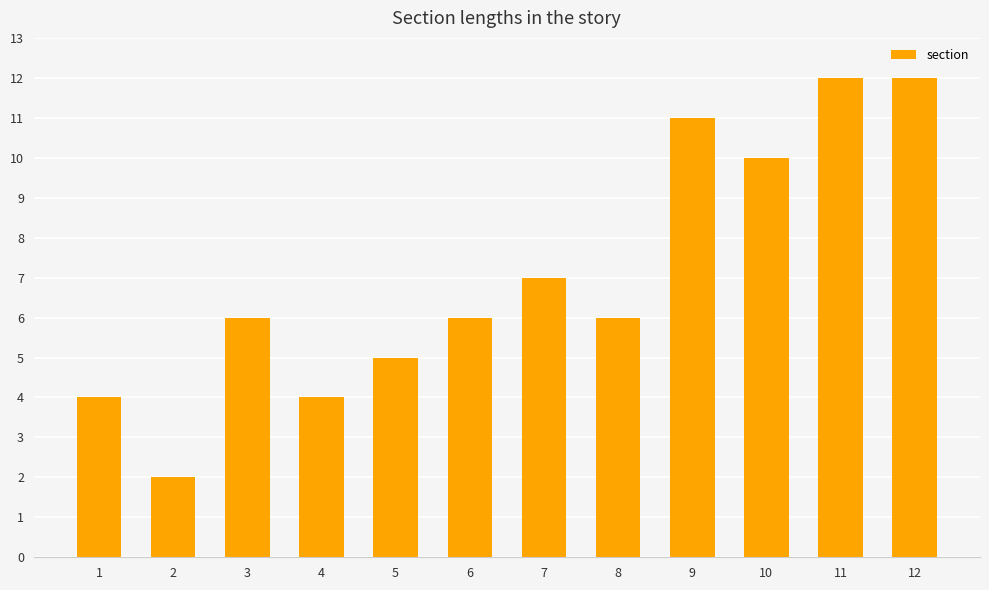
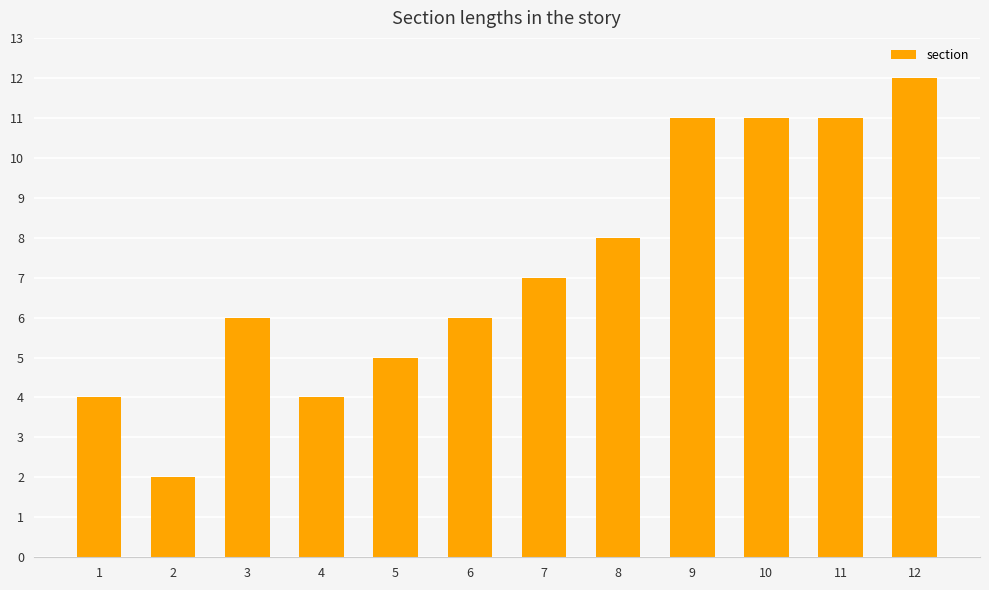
8: 6 -> 8
10: 10 -> 11
11: 12 -> 11
